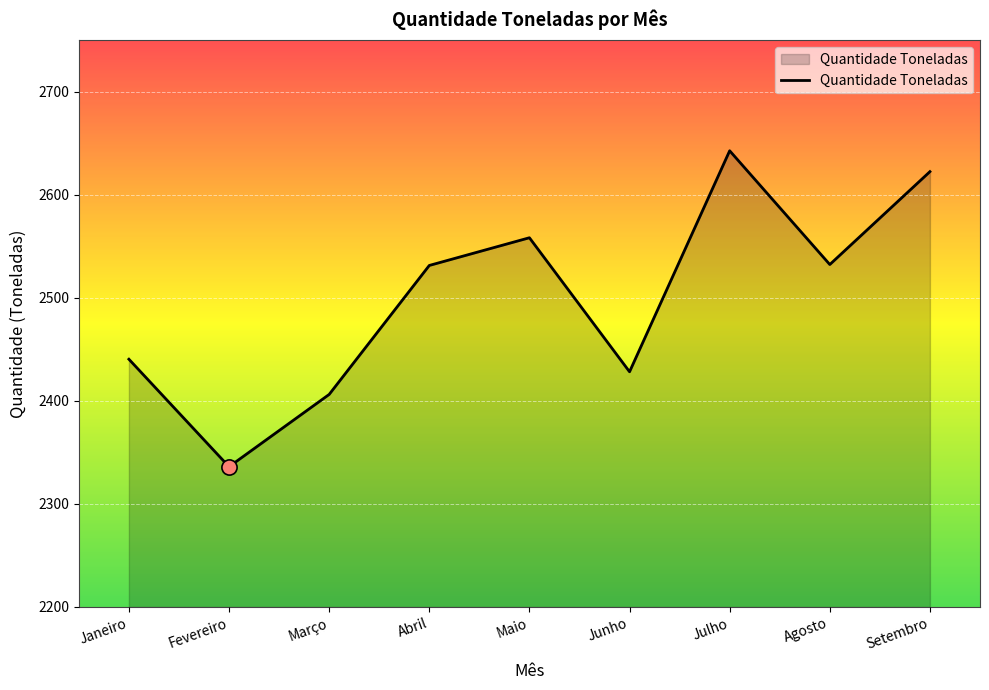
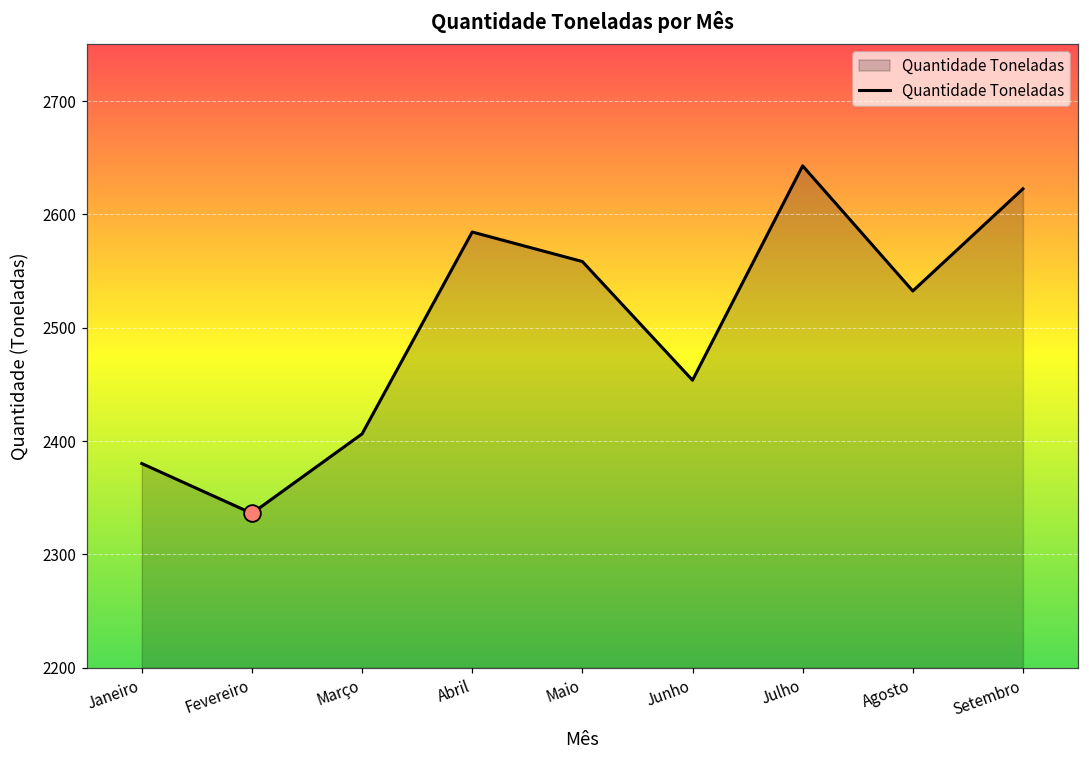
Quantidade Toneladas, Janeiro: 2441 -> 2380
Quantidade Toneladas, Abril: 2532 -> 2584
Quantidade Toneladas, Junho: 2428 -> 2454
